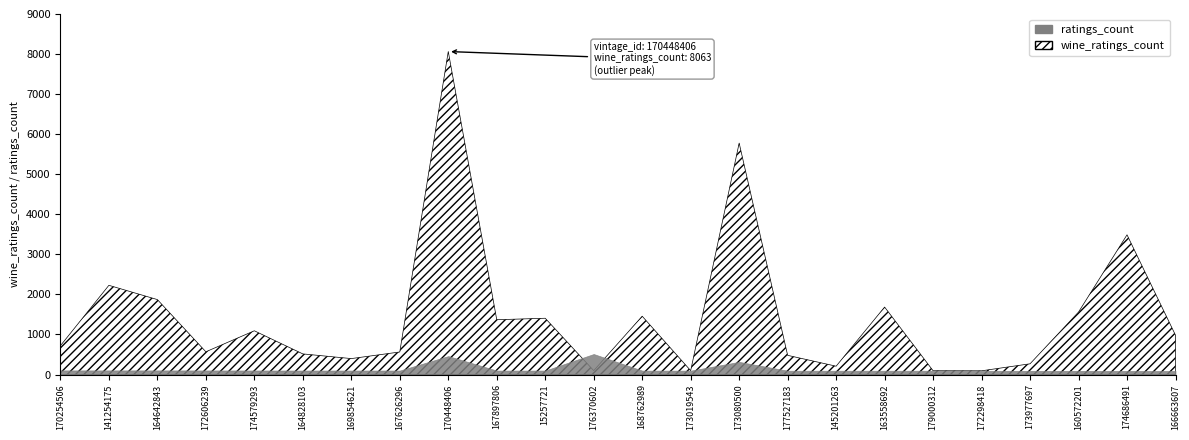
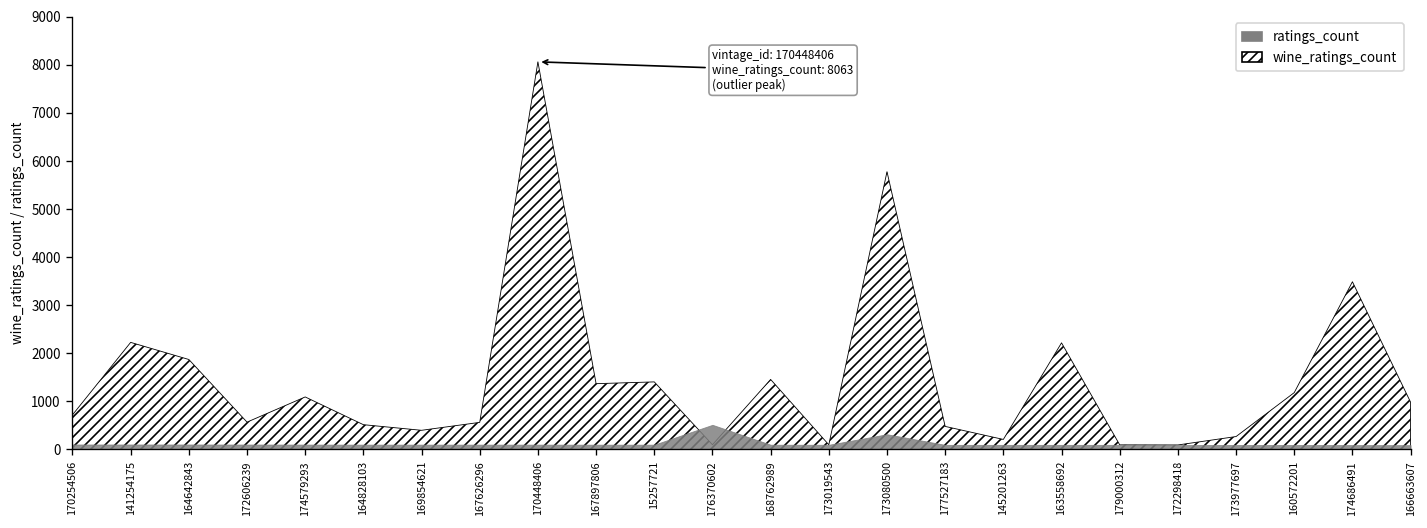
ratings_count, 170448406: 500 -> 100
wine_ratings_count, 163558692: 1700 -> 2200
wine_ratings_count, 160572201: 1600 -> 1200
